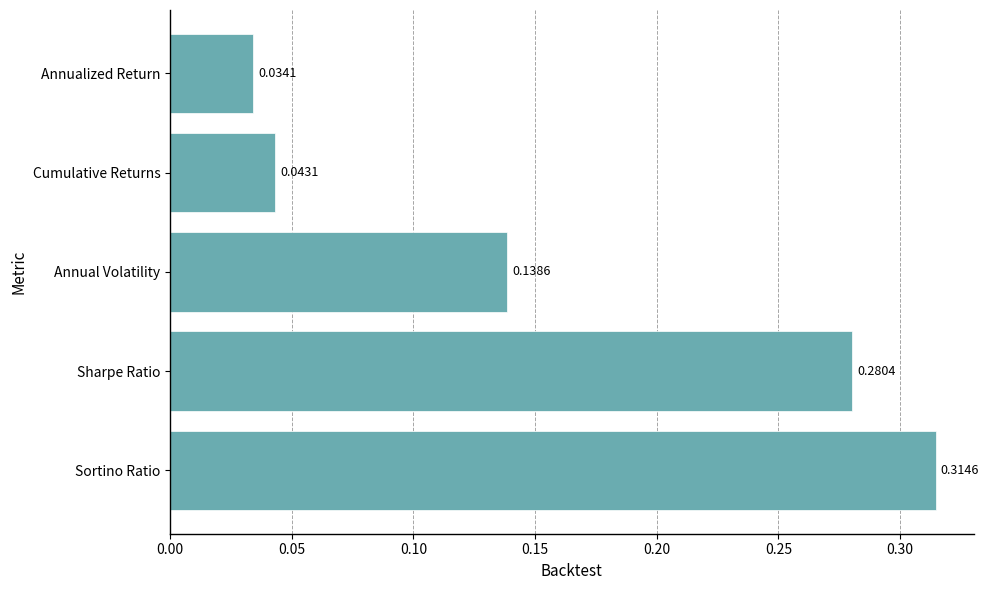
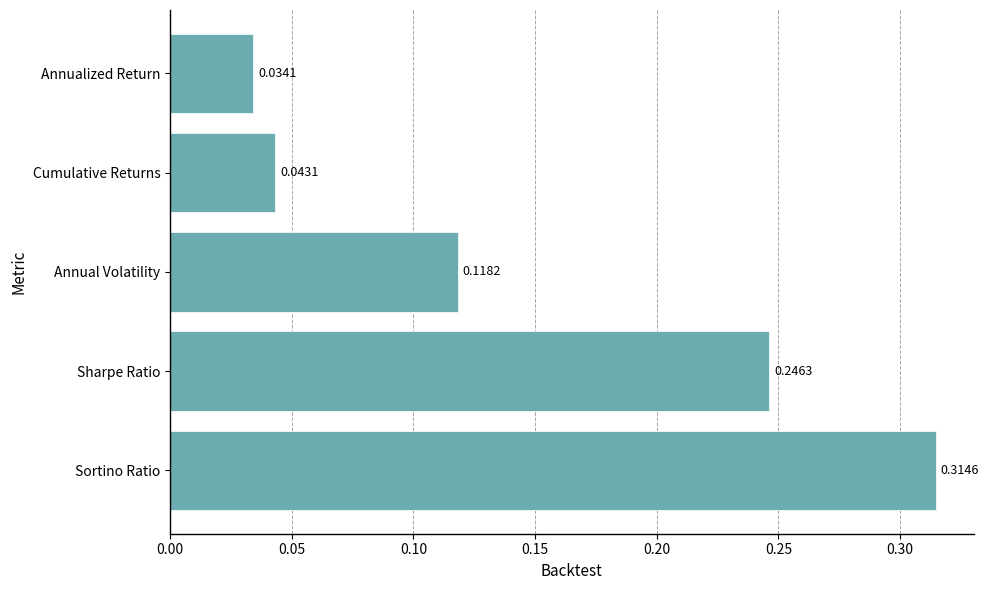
Annual Volatility: 0.1386 -> 0.1182
Sharpe Ratio: 0.2804 -> 0.2463
